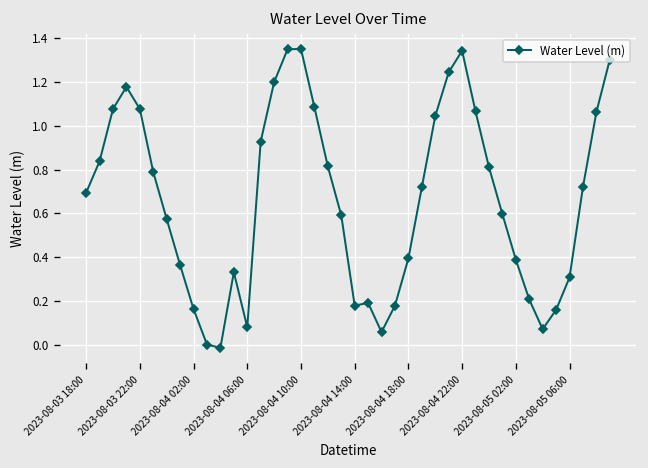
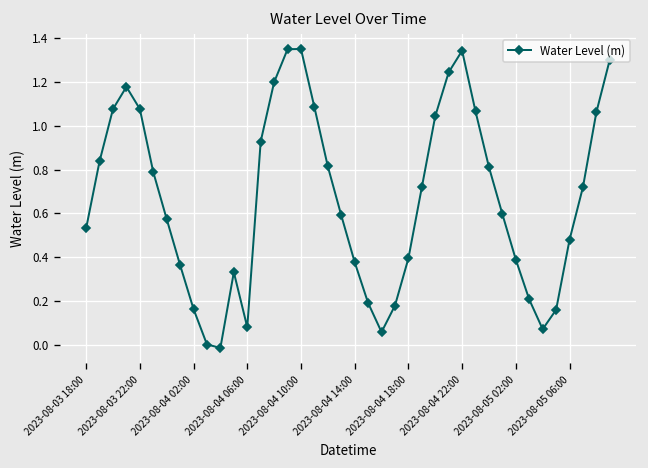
2023-08-03 18:00: 0.69 -> 0.53
2023-08-04 14:00: 0.18 -> 0.38
2023-08-05 06:00: 0.31 -> 0.48
